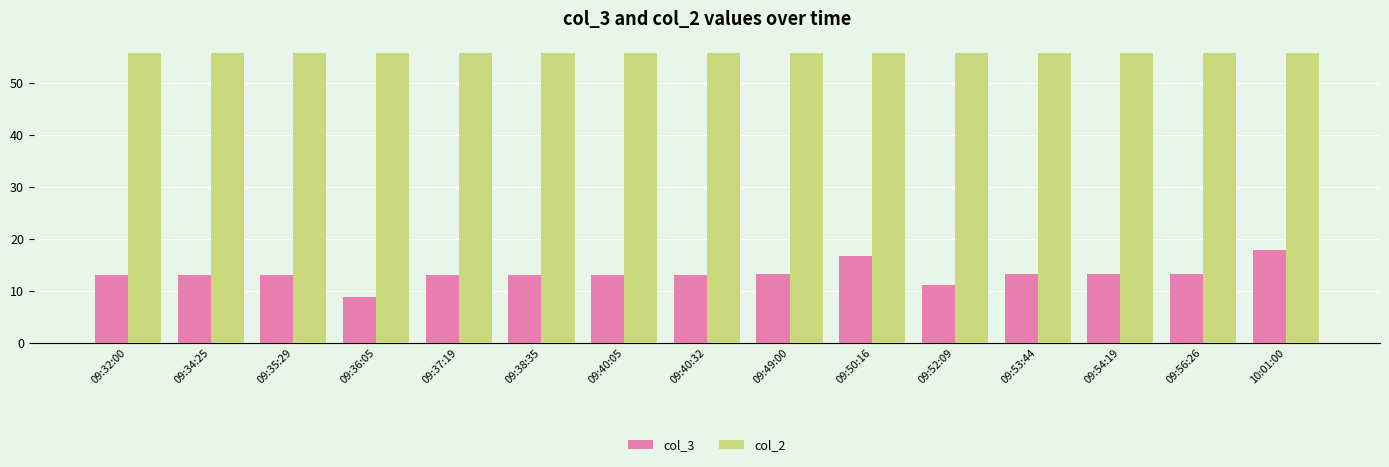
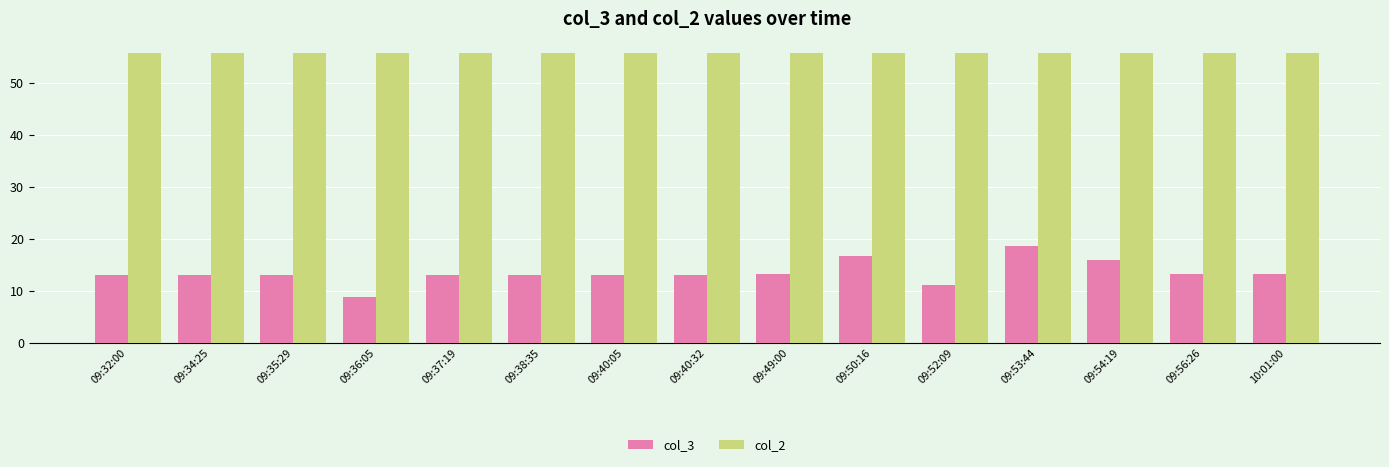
col_3, 09:53:44: 13 -> 19
col_3, 09:54:19: 13 -> 16
col_3, 10:01:00: 18 -> 13
